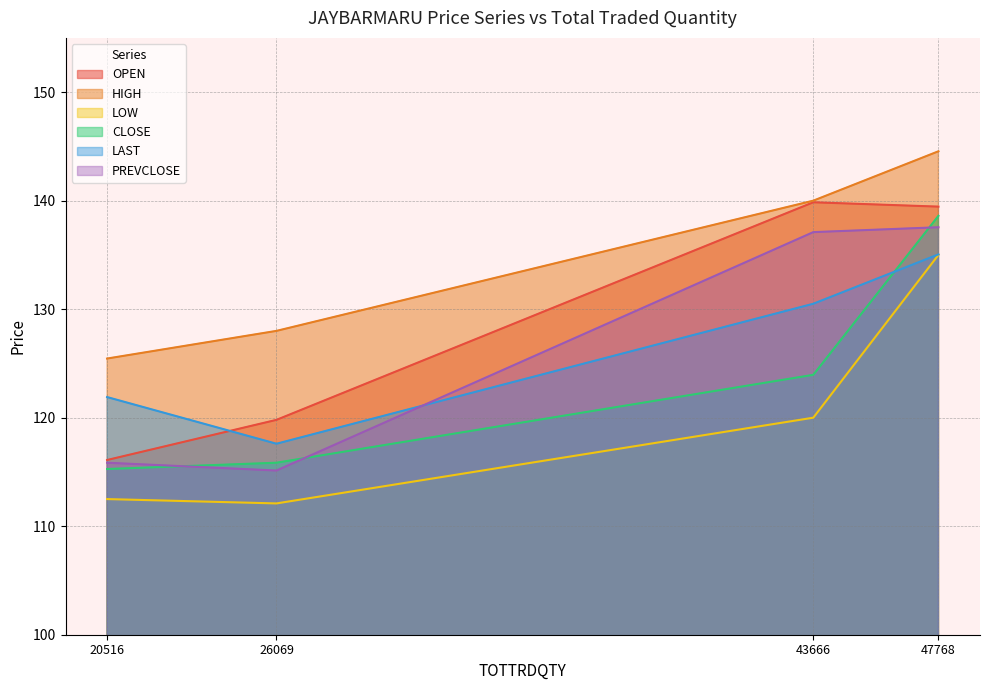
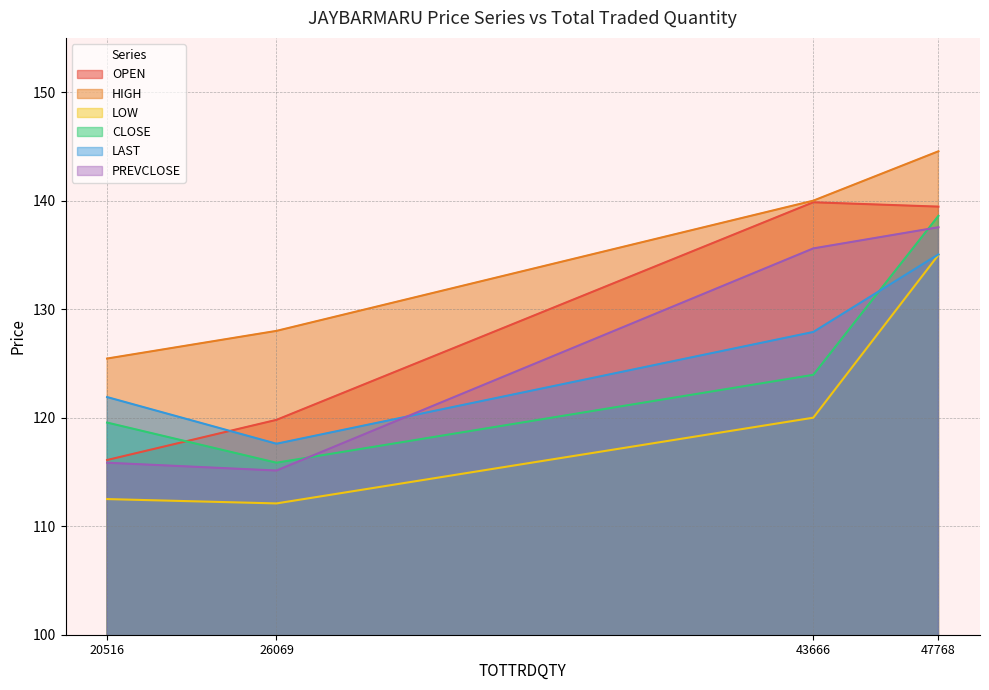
CLOSE, 20516: 115.3 -> 119.6
LAST, 43666: 130.5 -> 127.9
PREVCLOSE, 43666: 137.1 -> 135.6
